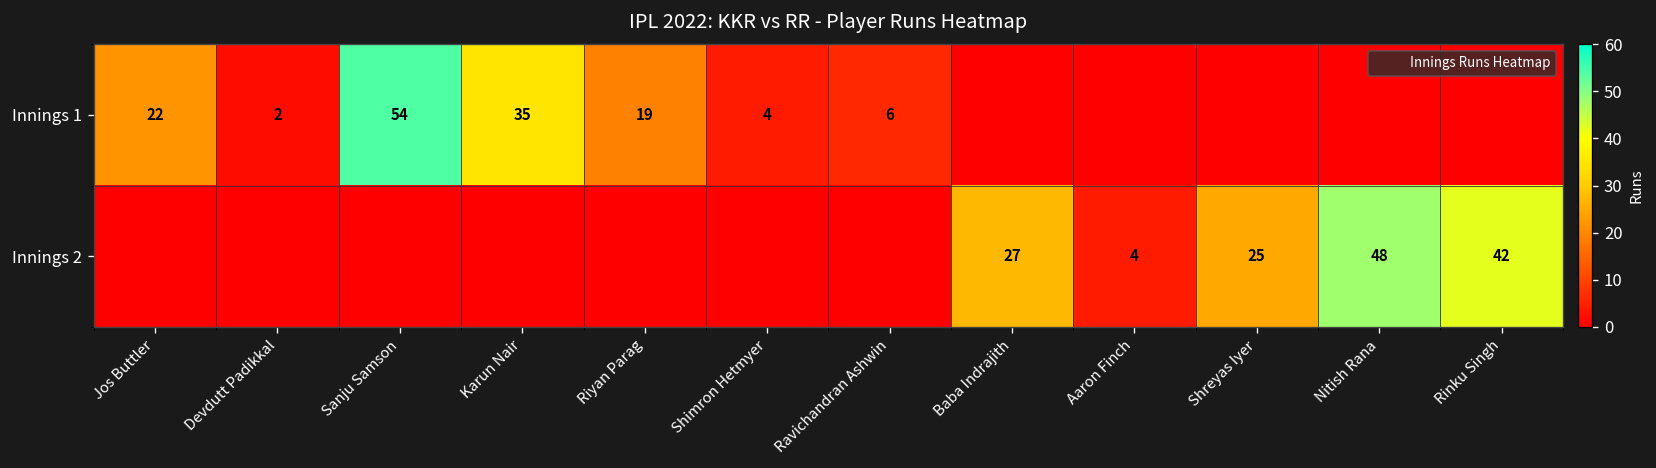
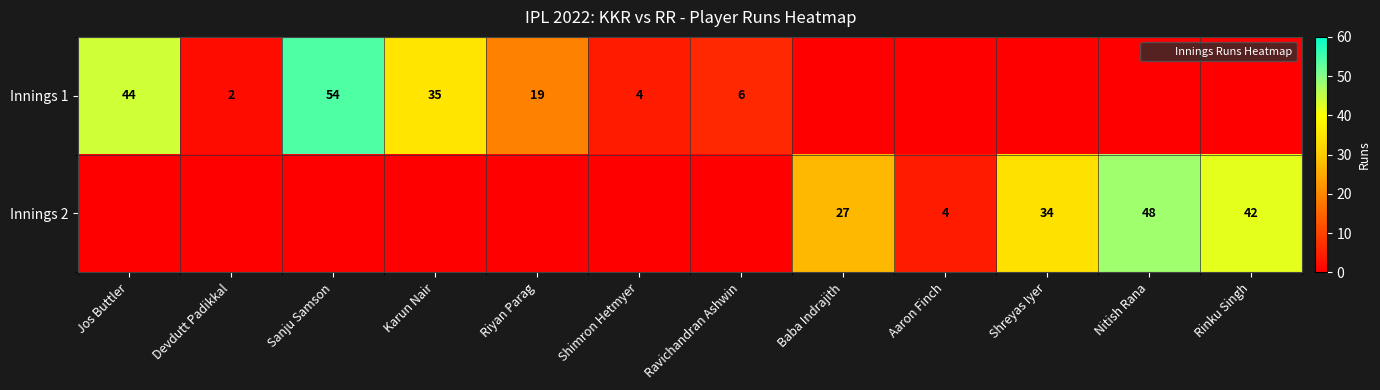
Innings 1, Jos Buttler: 22 -> 44
Innings 2, Shreyas Iyer: 25 -> 34
